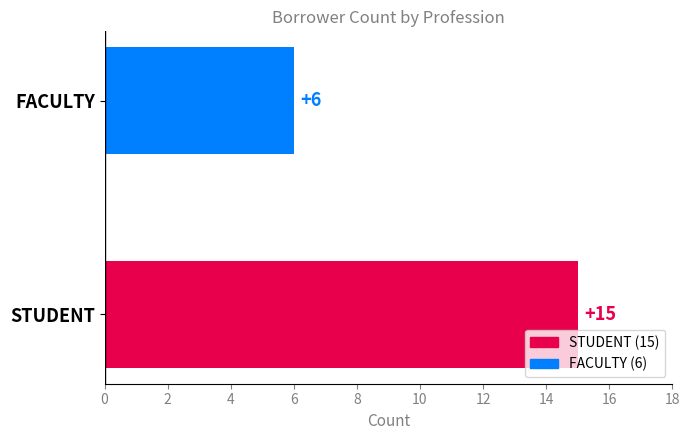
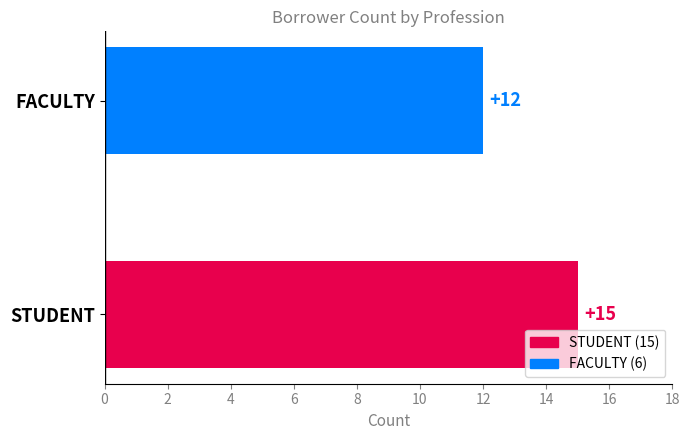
FACULTY: +6 -> +12
